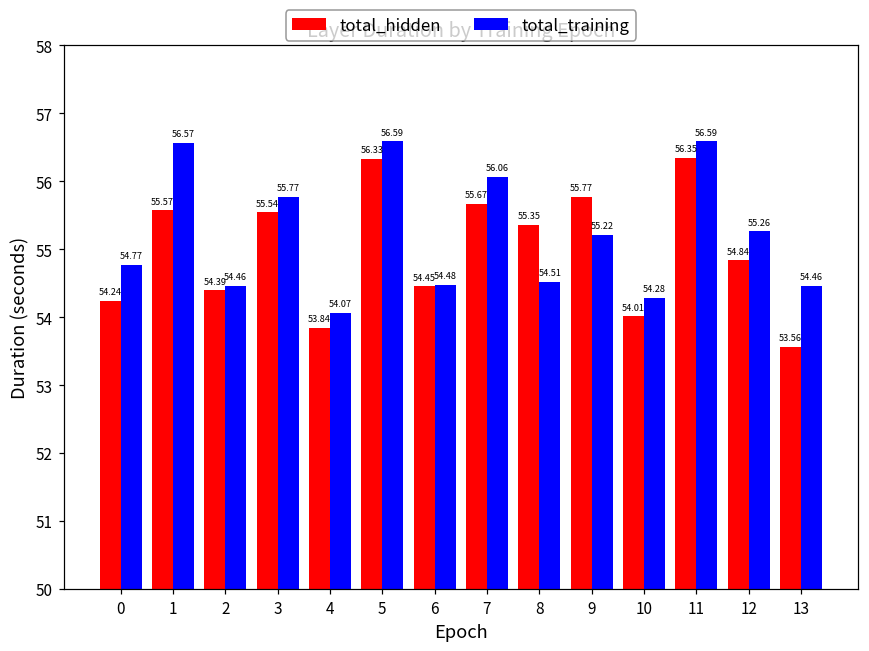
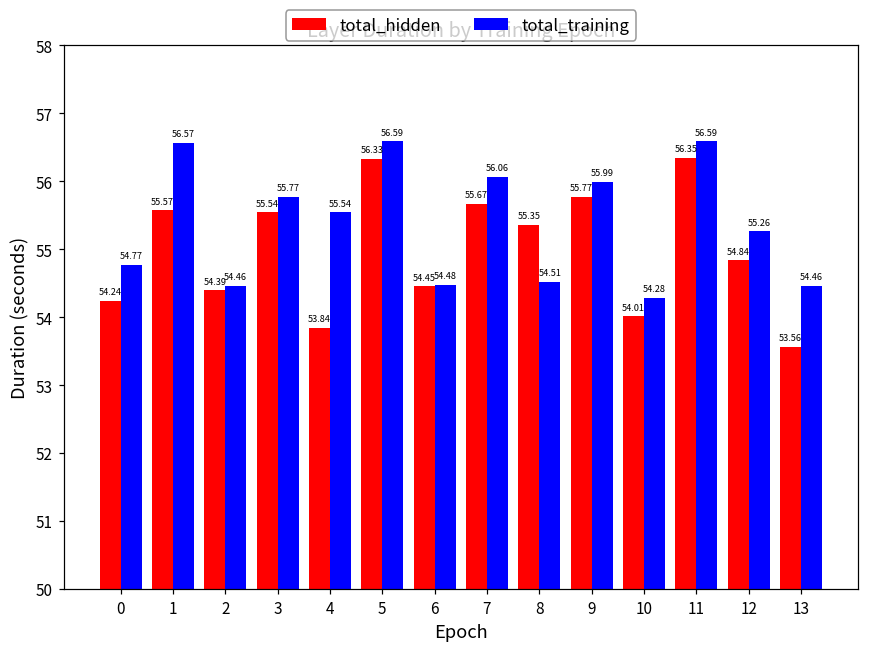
total_training, 4: 54.07 -> 55.54
total_training, 9: 55.22 -> 55.99
